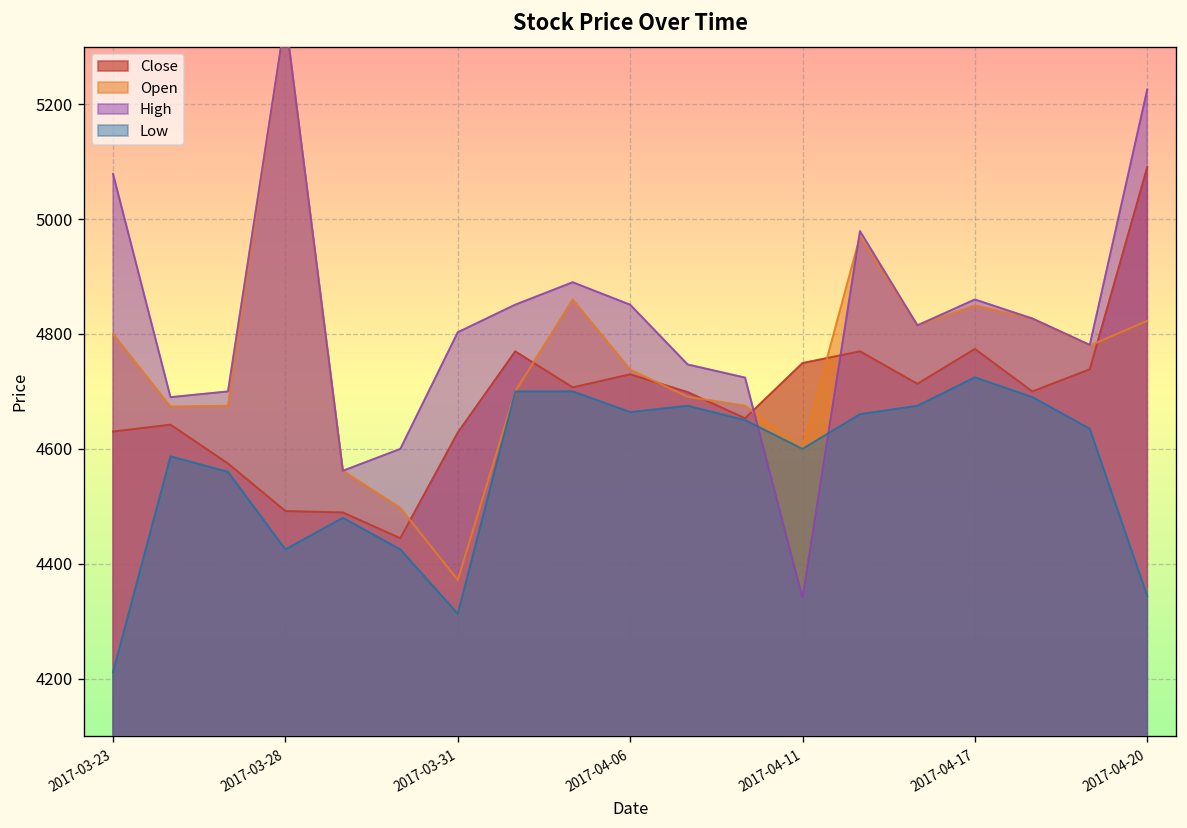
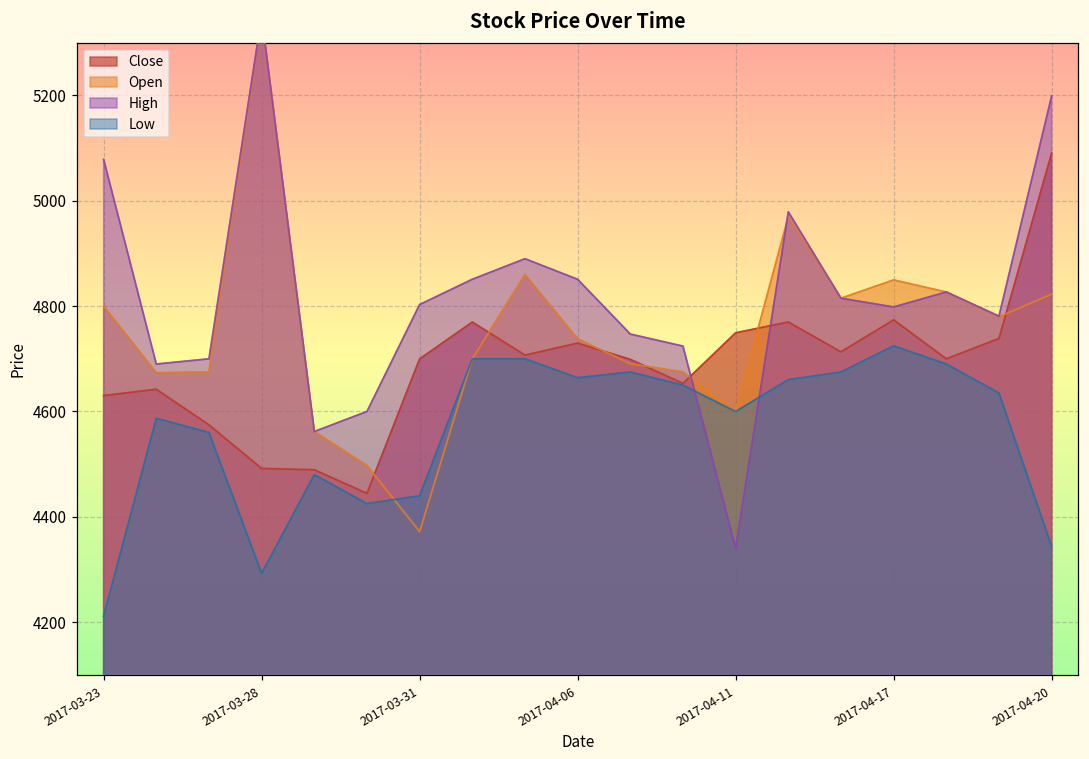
Low, 2017-03-28: 4430 -> 4290
Close, 2017-03-31: 4630 -> 4700
Low, 2017-03-31: 4310 -> 4440
High, 2017-04-17: 4860 -> 4800
High, 2017-04-20: 5230 -> 5200
